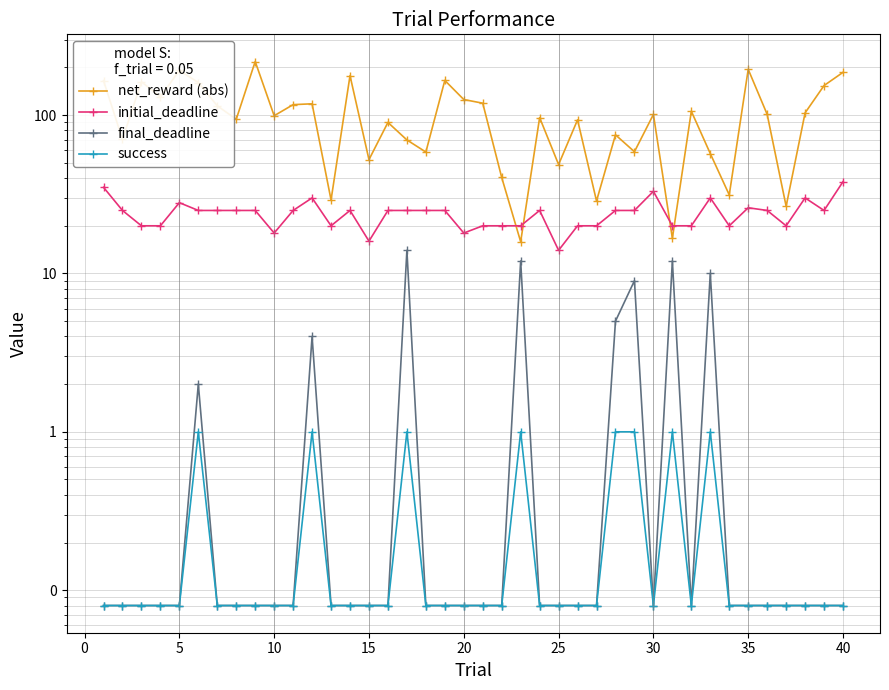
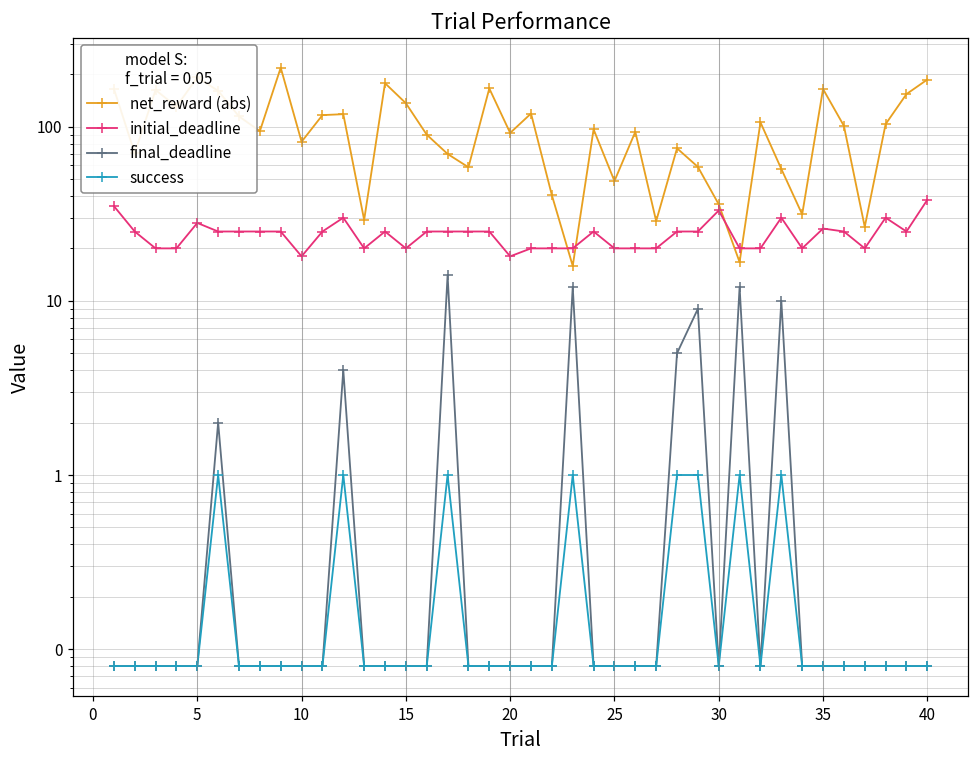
net_reward (abs), 10: 100 -> 80
net_reward (abs), 15: 52 -> 140
initial_deadline, 15: 16 -> 20
net_reward (abs), 20: 130 -> 90
initial_deadline, 25: 14 -> 20
net_reward (abs), 30: 100 -> 36
net_reward (abs), 35: 190 -> 160
